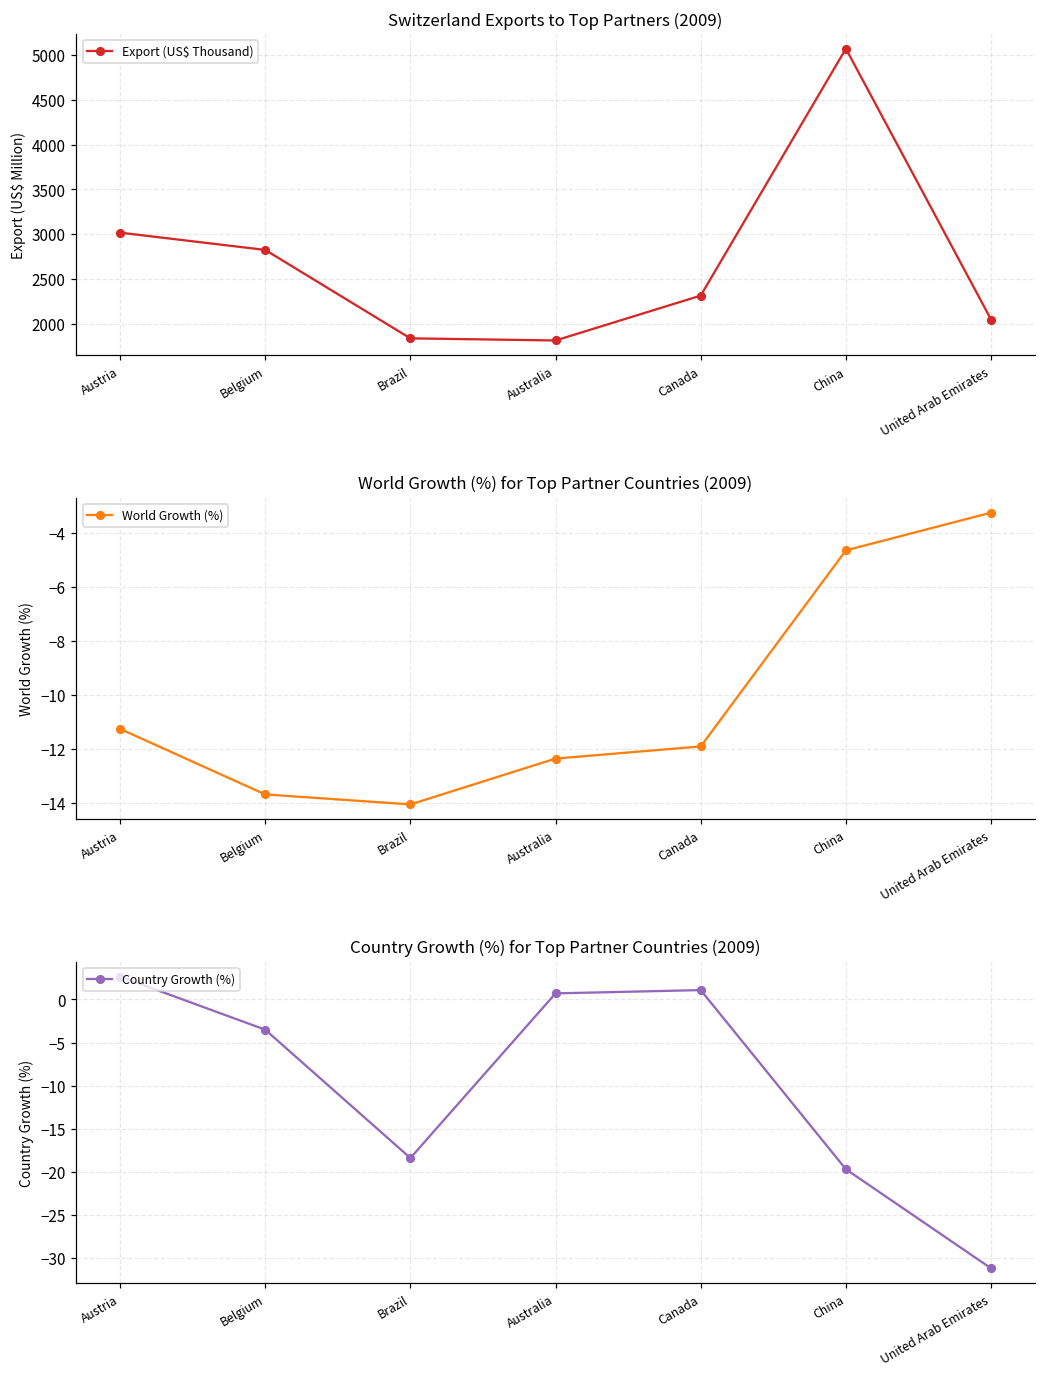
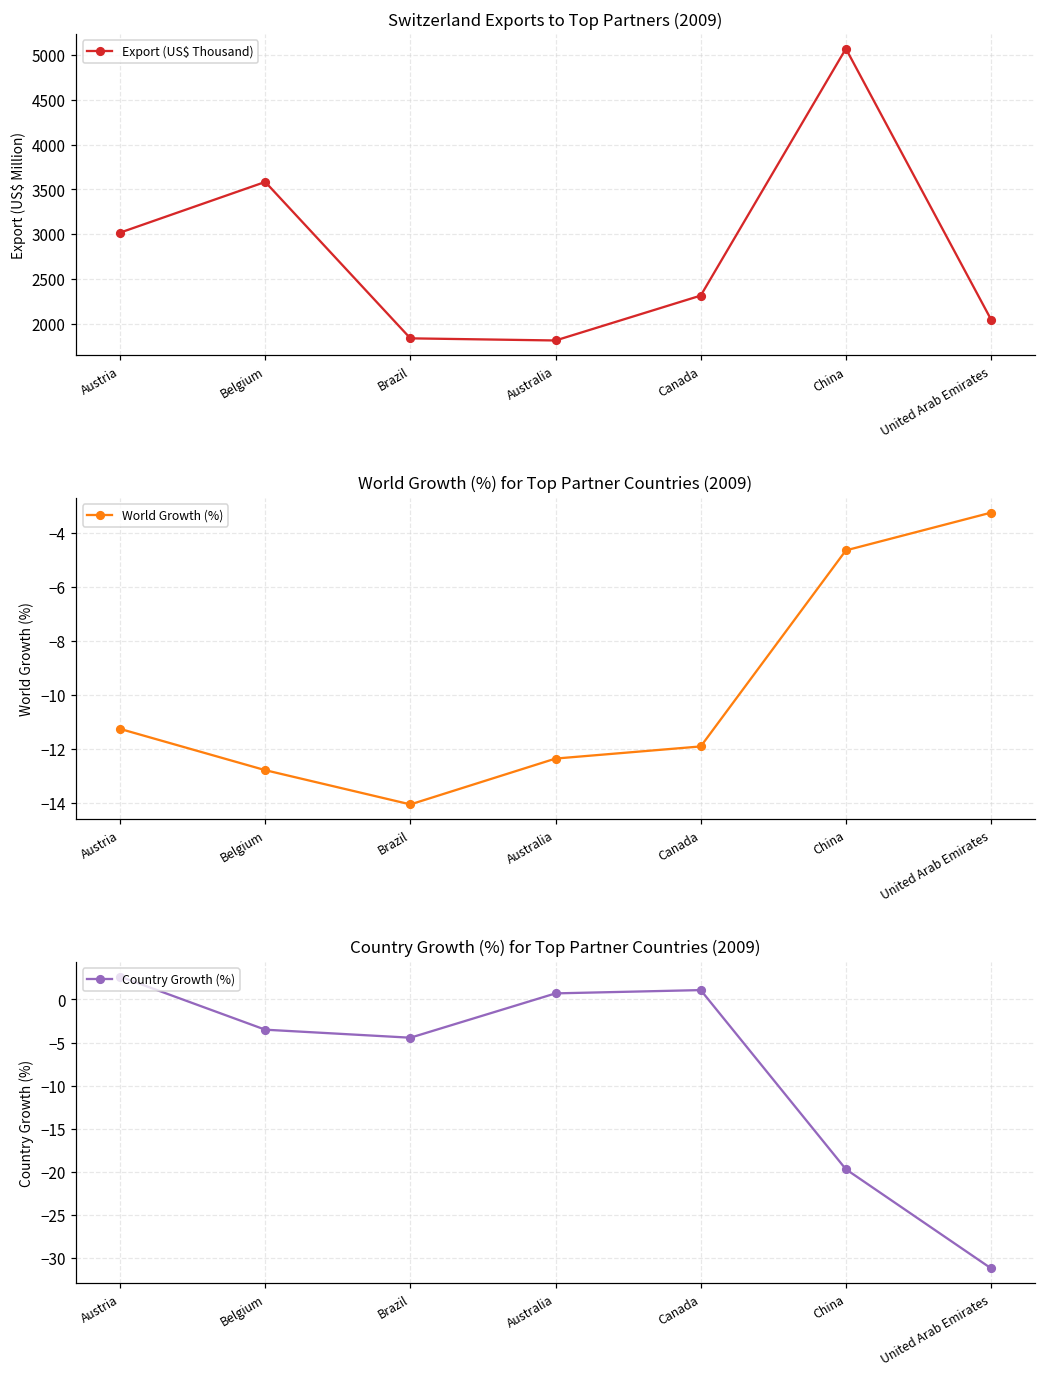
Switzerland Exports to Top Partners (2009), Belgium: 2800 -> 3600
World Growth (%) for Top Partner Countries (2009), Belgium: -13.7 -> -12.8
Country Growth (%) for Top Partner Countries (2009), Brazil: -18 -> -4
